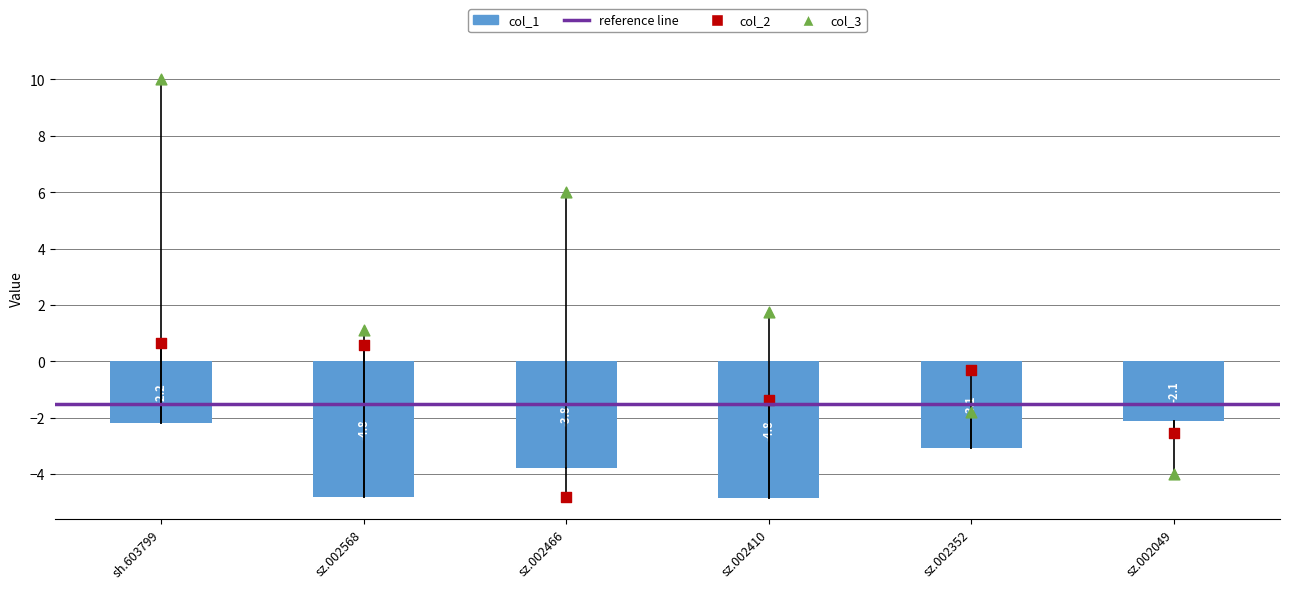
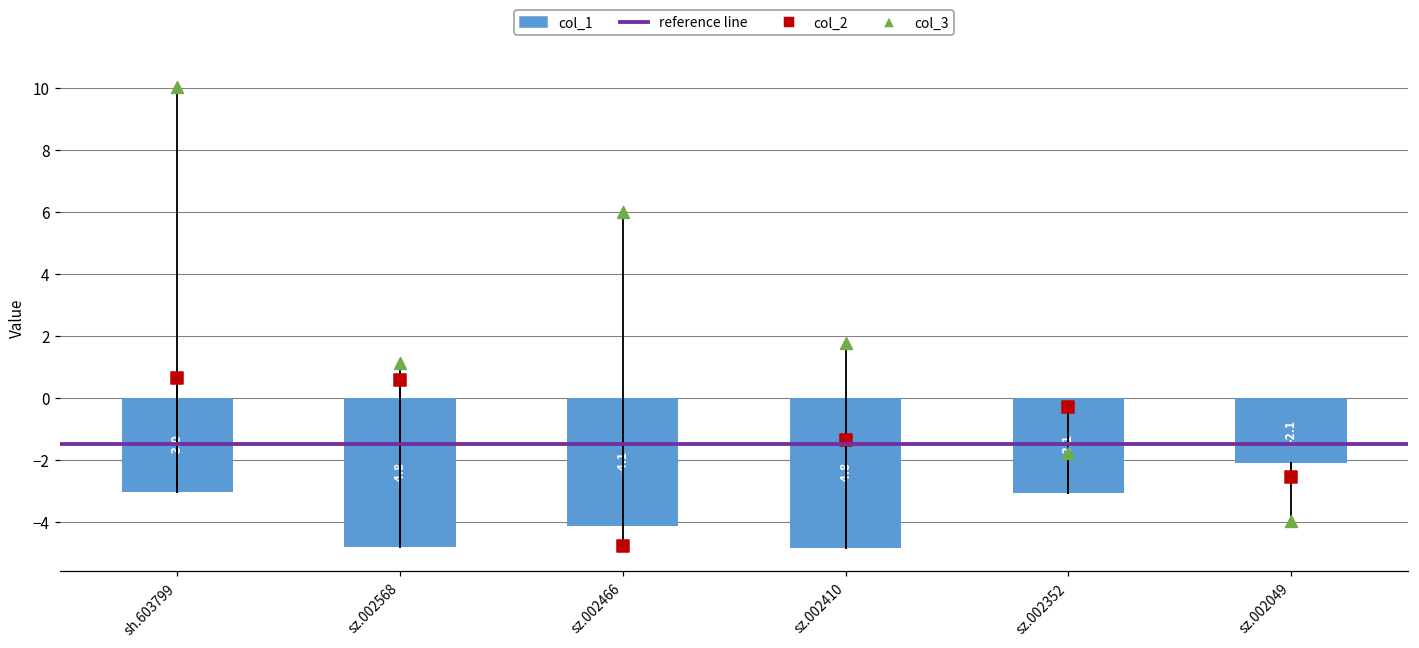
col_1, sh.603799: -2.2 -> -3.0
col_1, sz.002466: -3.8 -> -4.1
